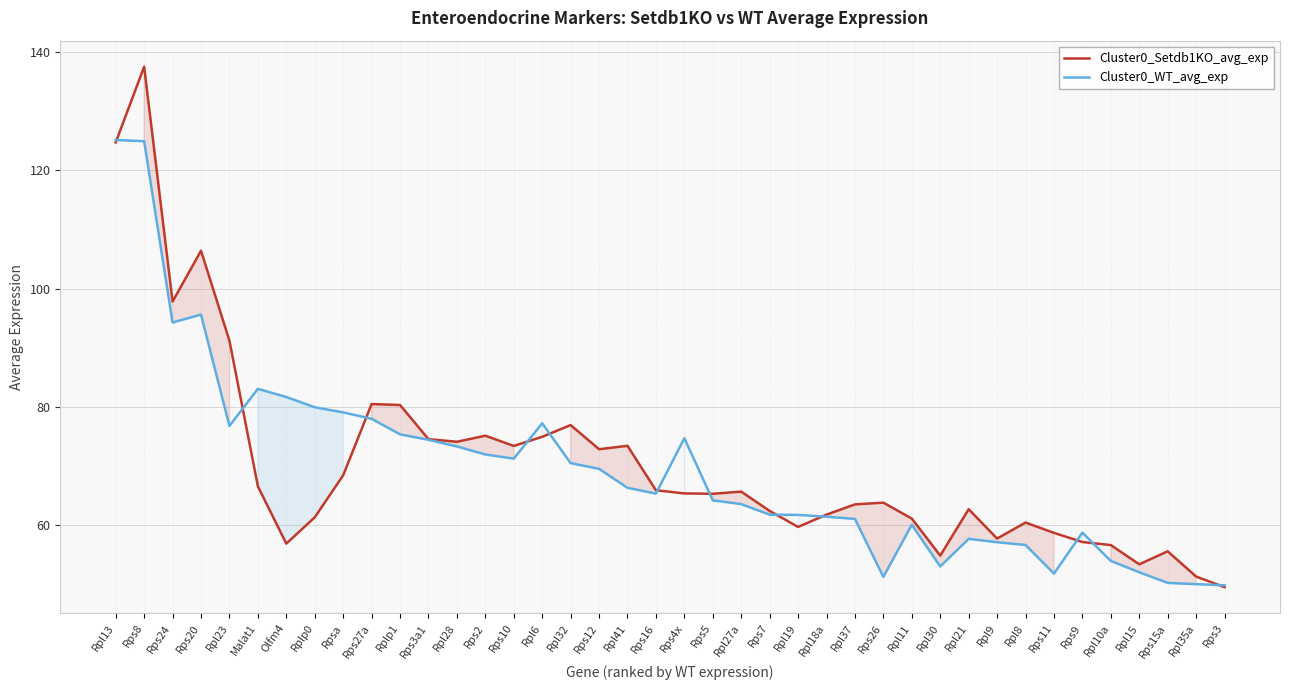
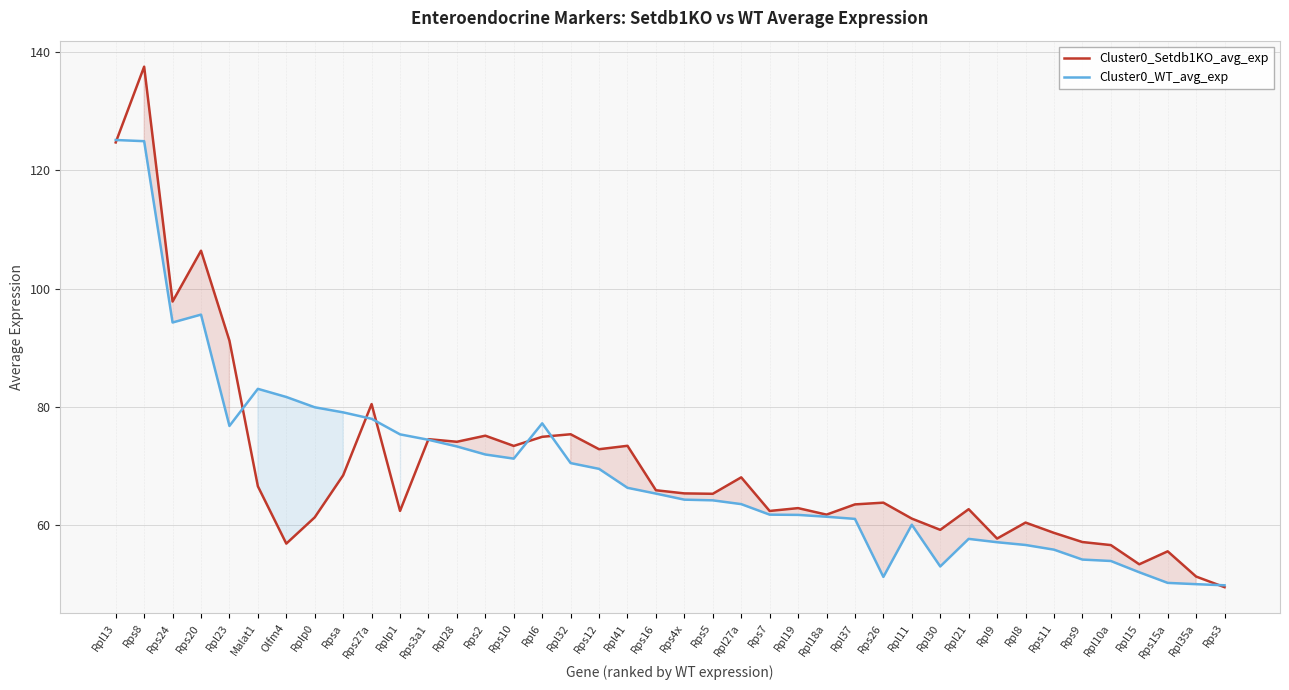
Cluster0_Setdb1KO_avg_exp, Rplp1: 80 -> 62
Cluster0_Setdb1KO_avg_exp, Rpl32: 77 -> 75
Cluster0_WT_avg_exp, Rps4x: 75 -> 64
Cluster0_Setdb1KO_avg_exp, Rpl27a: 66 -> 68
Cluster0_Setdb1KO_avg_exp, Rpl19: 60 -> 63
Cluster0_Setdb1KO_avg_exp, Rpl30: 55 -> 59
Cluster0_WT_avg_exp, Rps11: 52 -> 56
Cluster0_WT_avg_exp, Rps9: 59 -> 54
